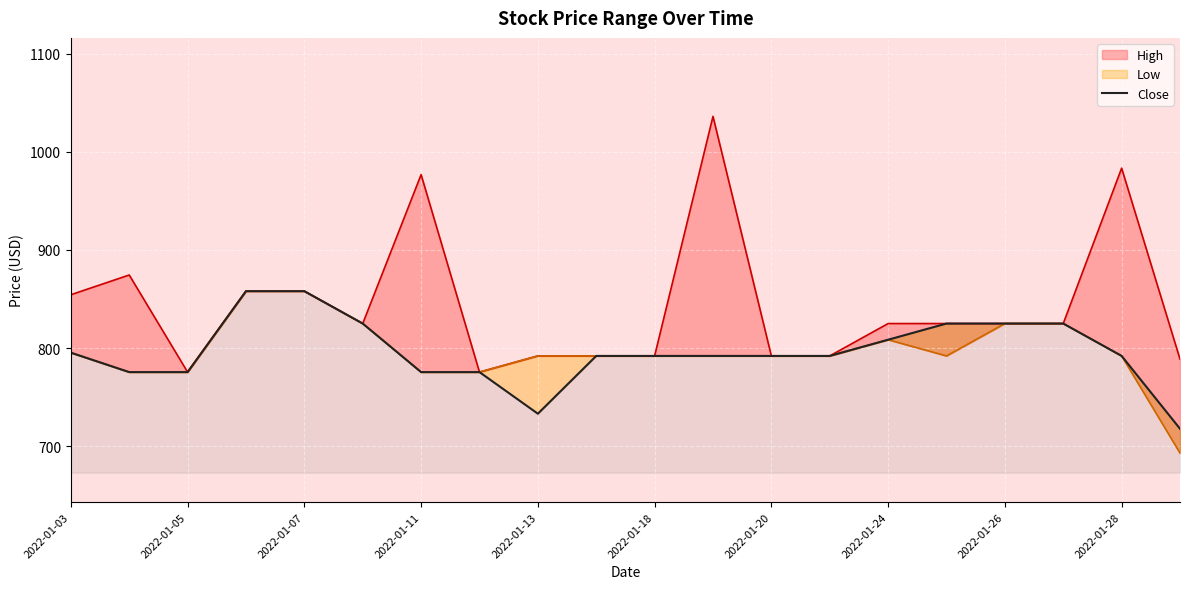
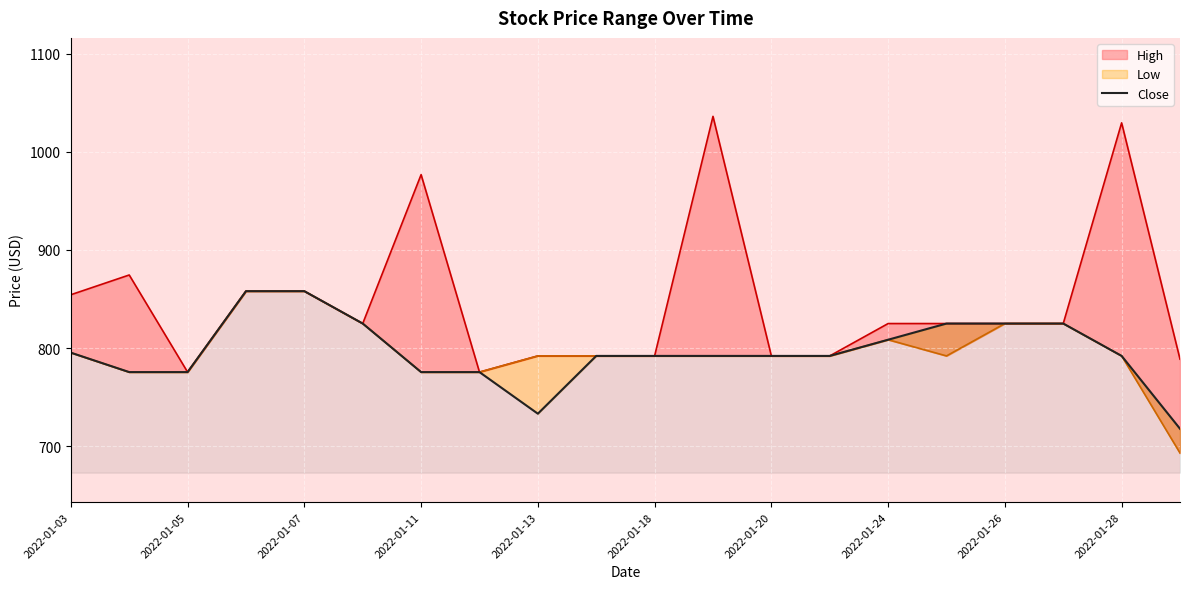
High, 2022-01-28: 980 -> 1030
